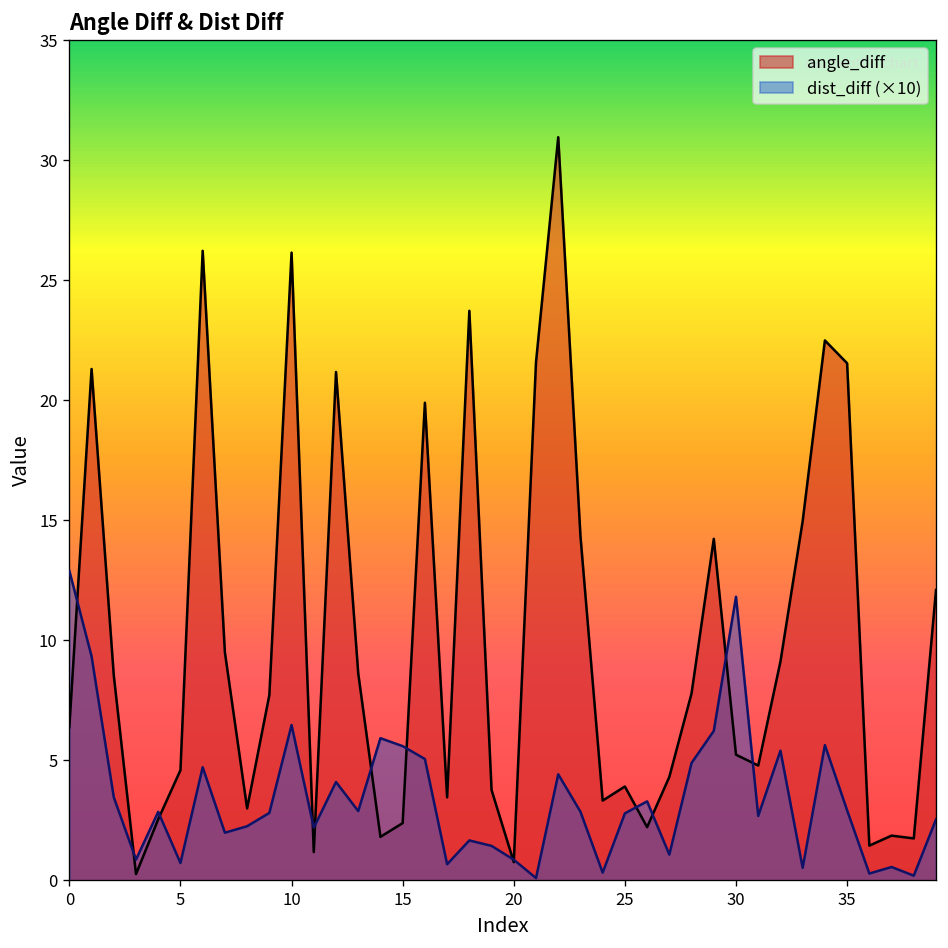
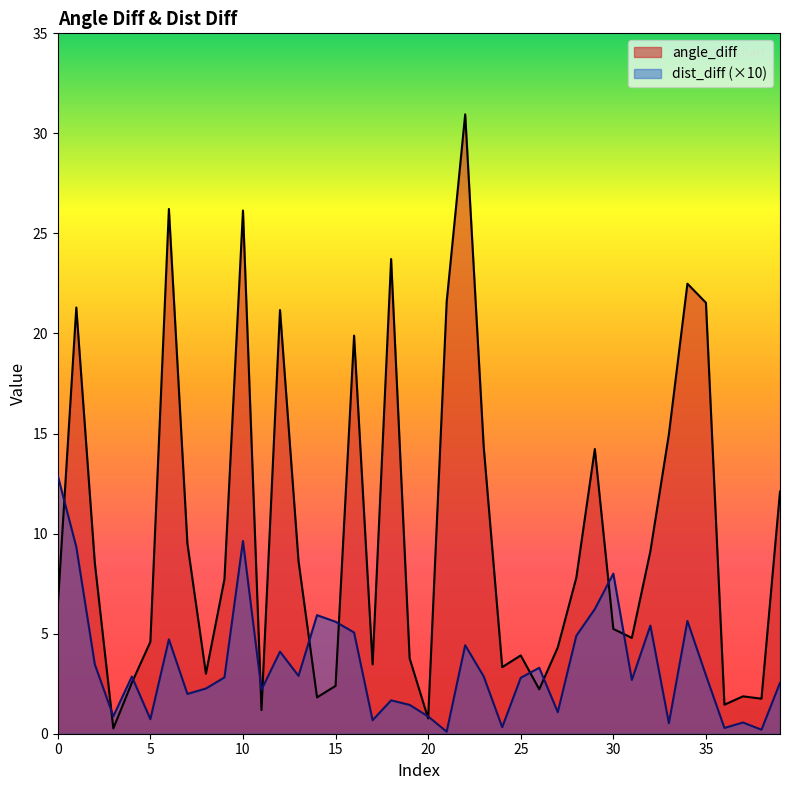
dist_diff (×10), 10: 6.5 -> 9.6
dist_diff (×10), 30: 11.8 -> 8.0
